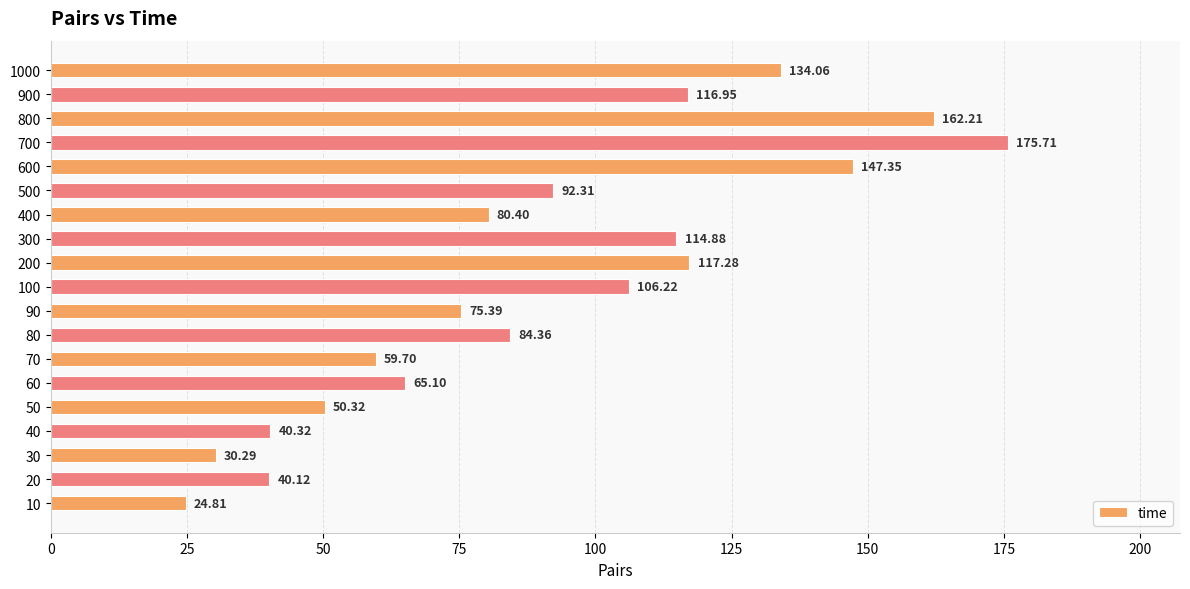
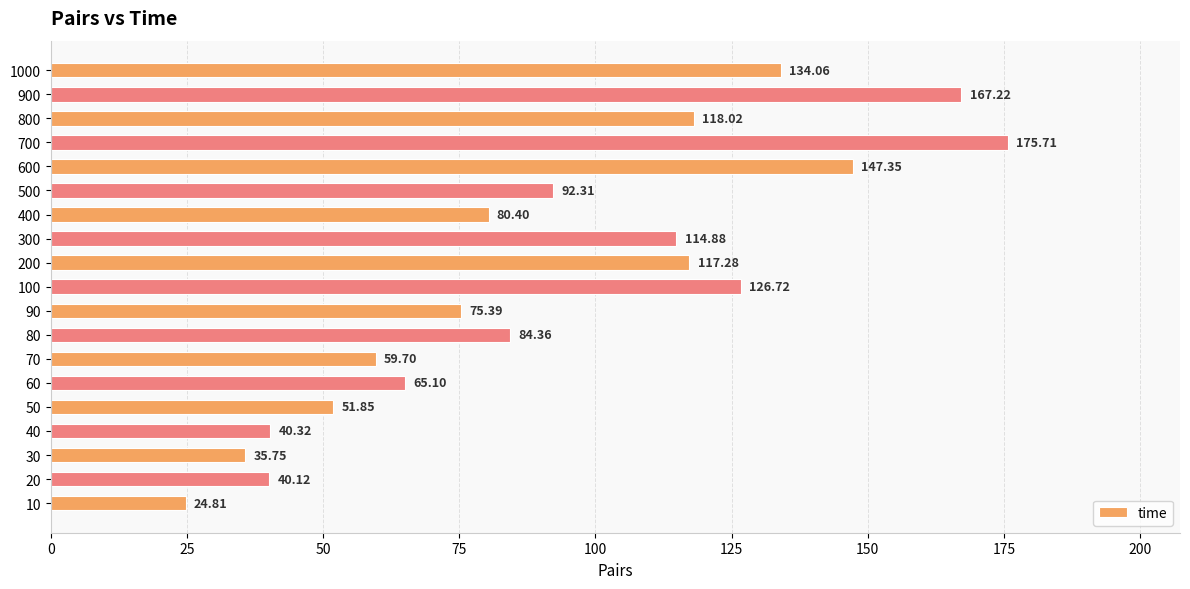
900: 116.95 -> 167.22
800: 162.21 -> 118.02
100: 106.22 -> 126.72
50: 50.32 -> 51.85
30: 30.29 -> 35.75
